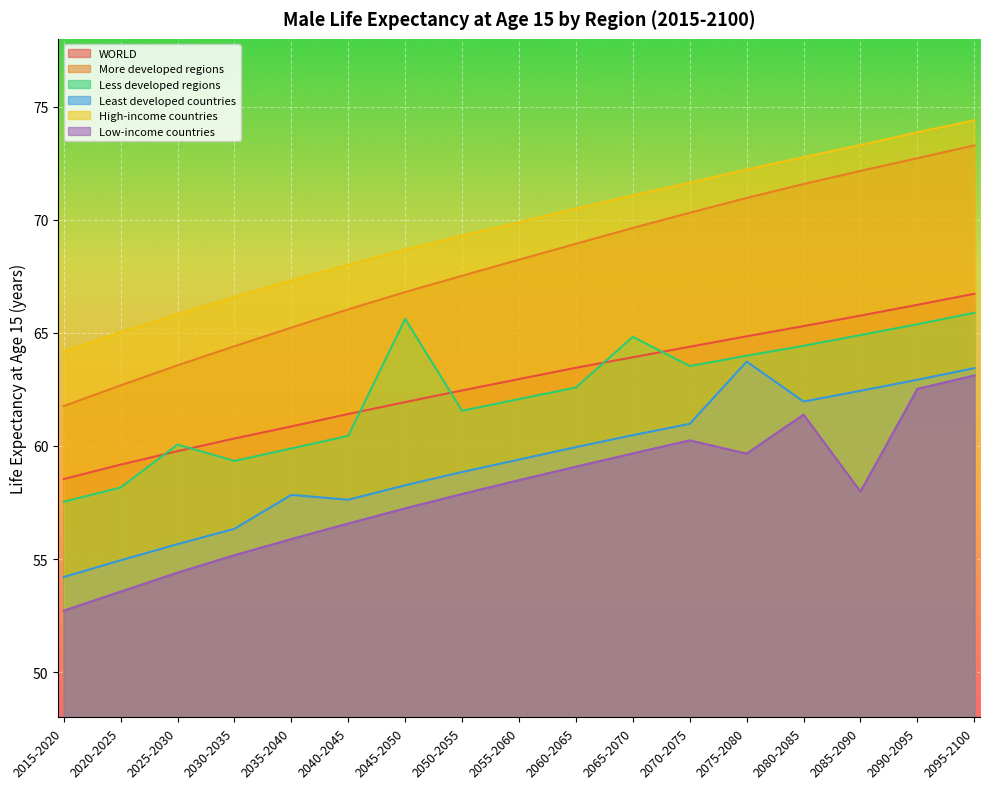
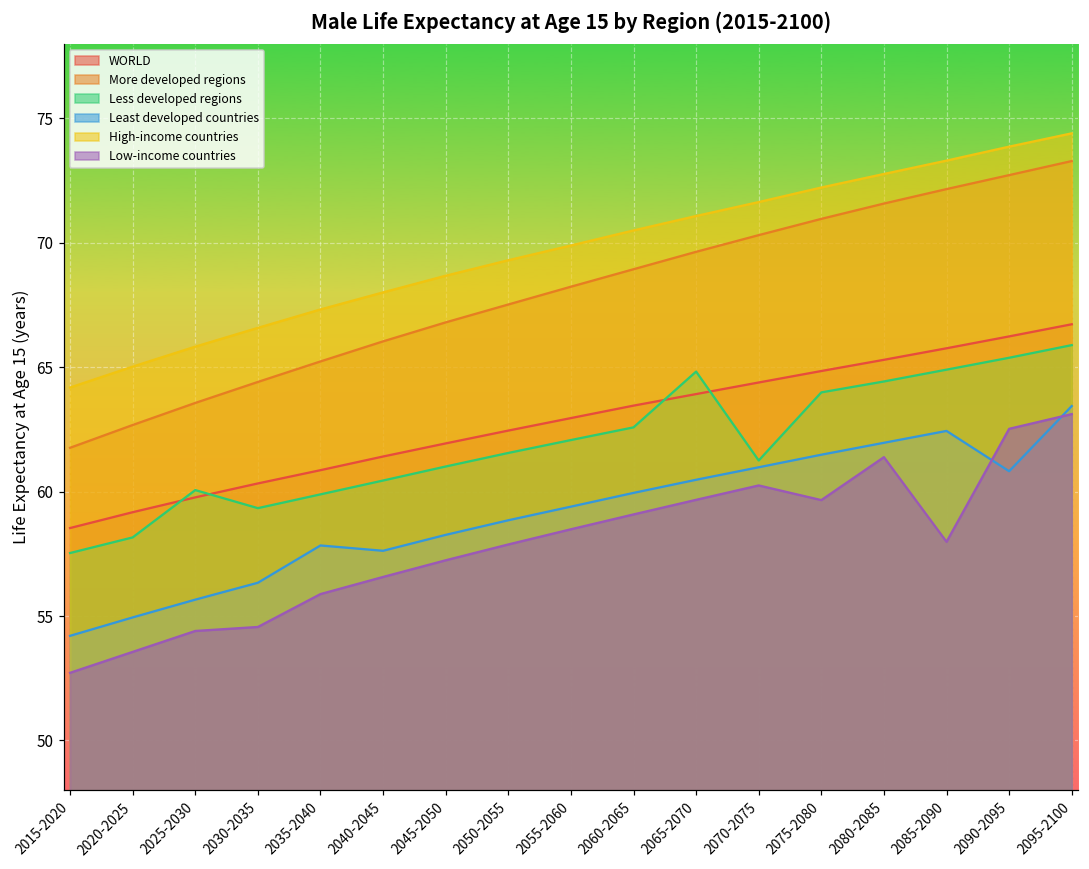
Low-income countries, 2030-2035: 55.2 -> 54.6
Less developed regions, 2045-2050: 65.6 -> 61.0
Less developed regions, 2070-2075: 63.5 -> 61.3
Least developed countries, 2075-2080: 63.7 -> 61.5
Least developed countries, 2090-2095: 62.9 -> 60.8
